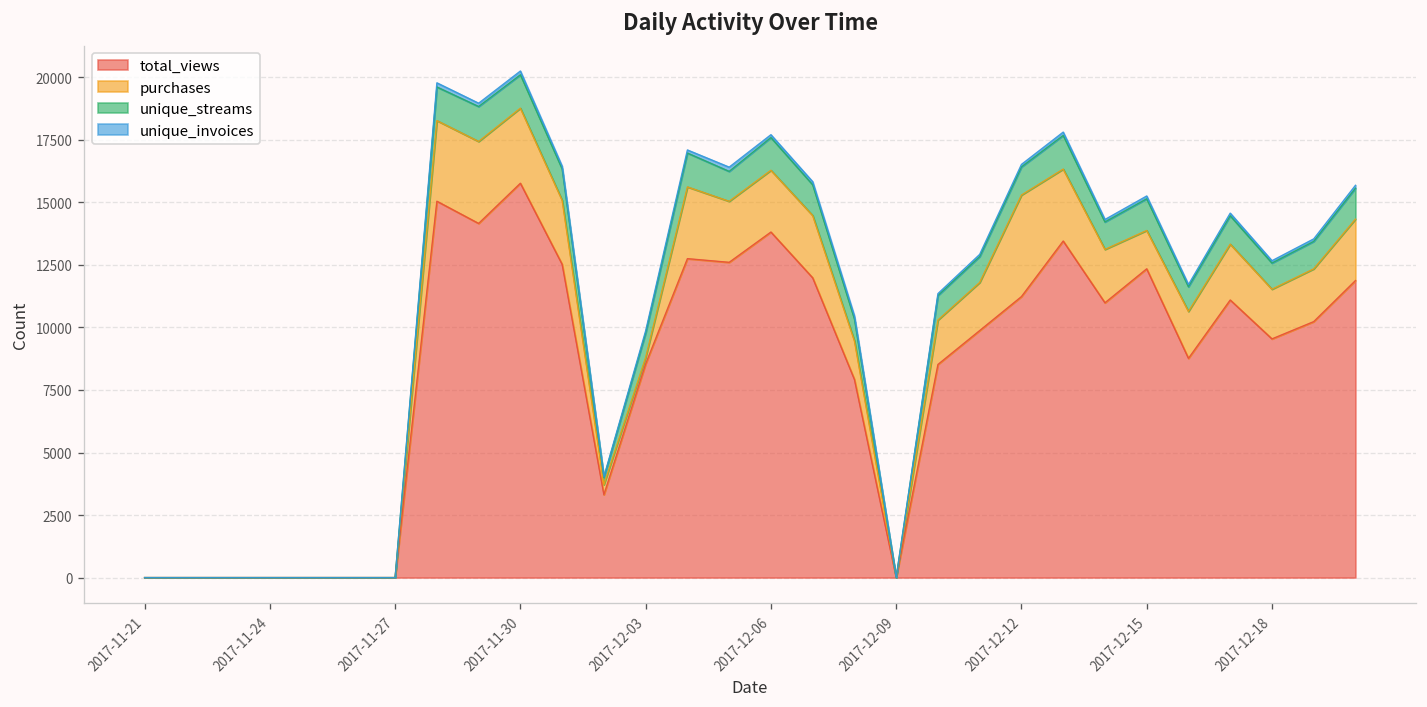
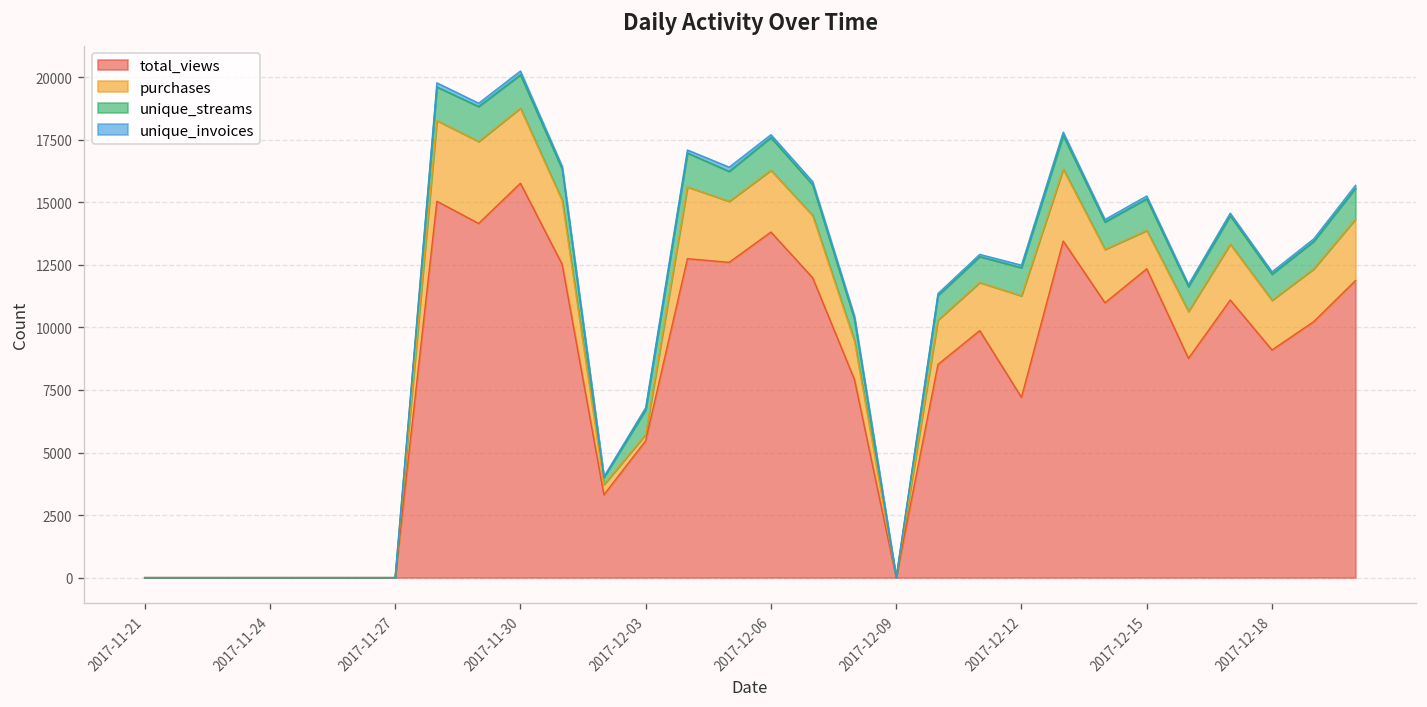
total_views, 2017-12-03: 8500 -> 5500
total_views, 2017-12-12: 11200 -> 7200
total_views, 2017-12-18: 9500 -> 9100
